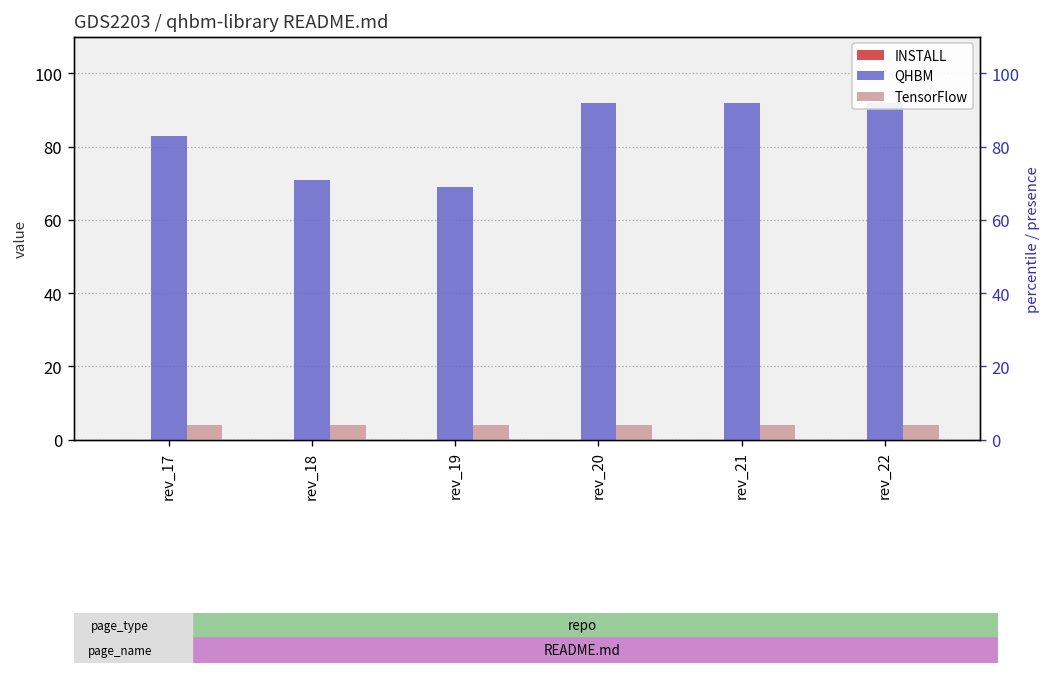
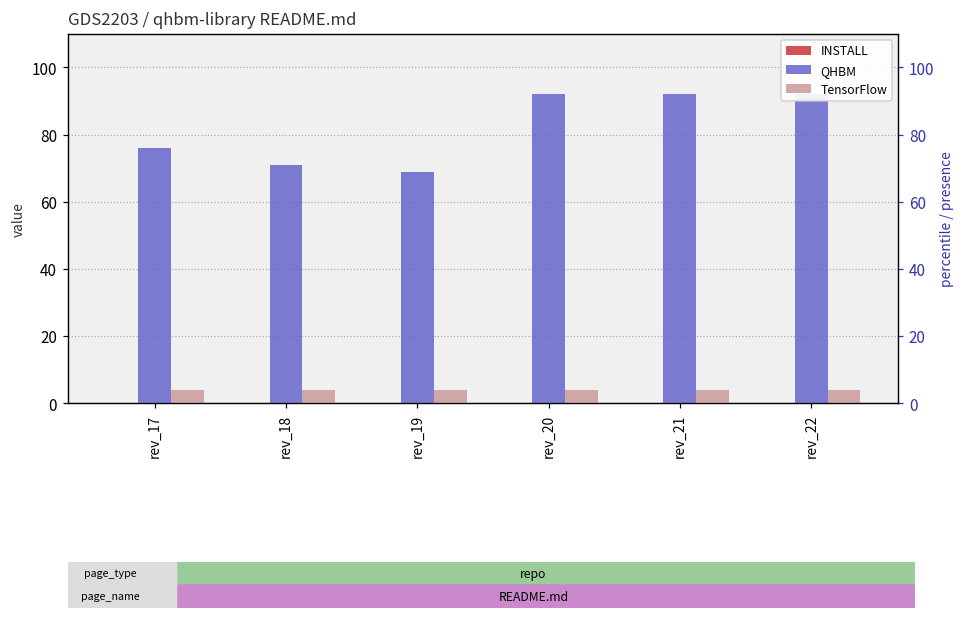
QHBM, rev_17: 83 -> 76
